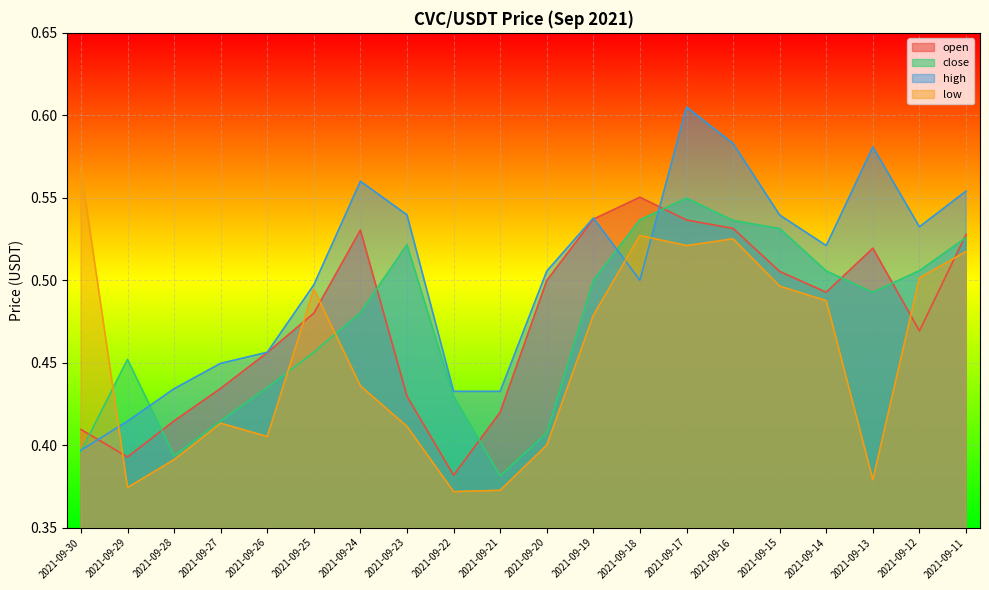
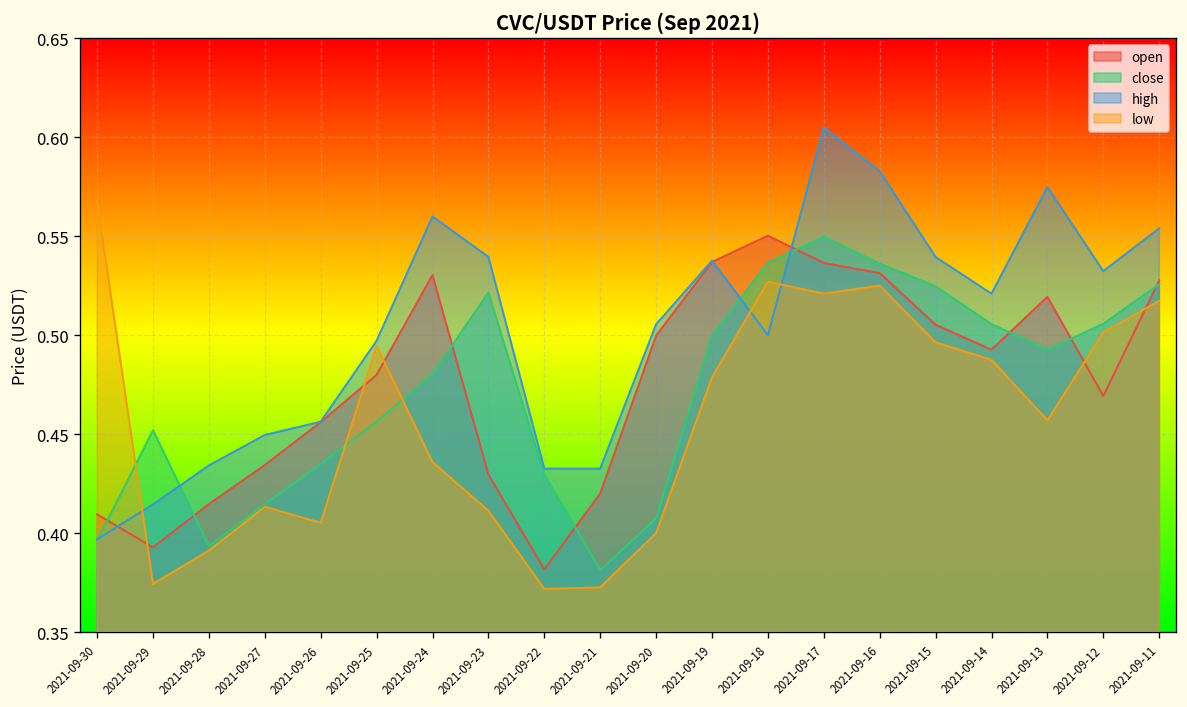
close, 2021-09-15: 0.531 -> 0.525
high, 2021-09-13: 0.581 -> 0.575
low, 2021-09-13: 0.379 -> 0.457
